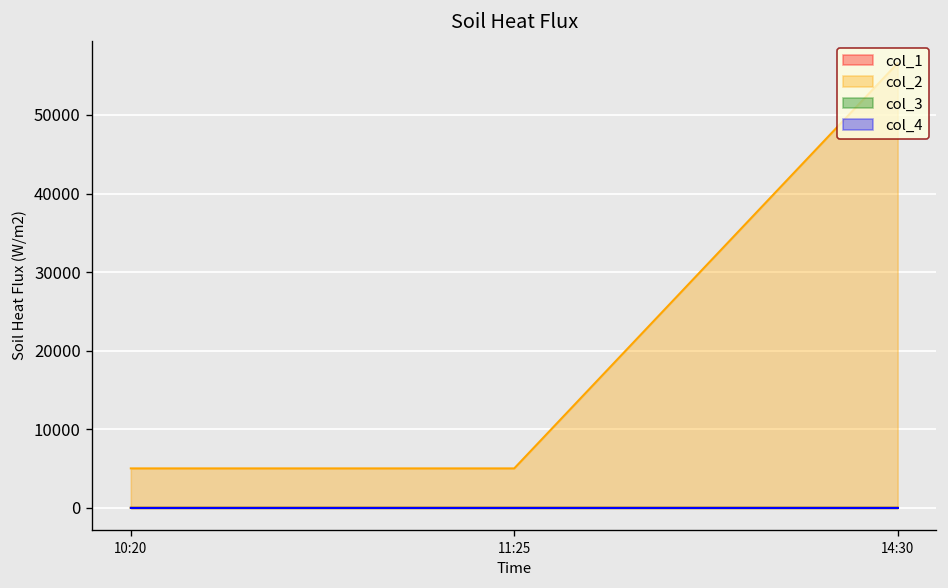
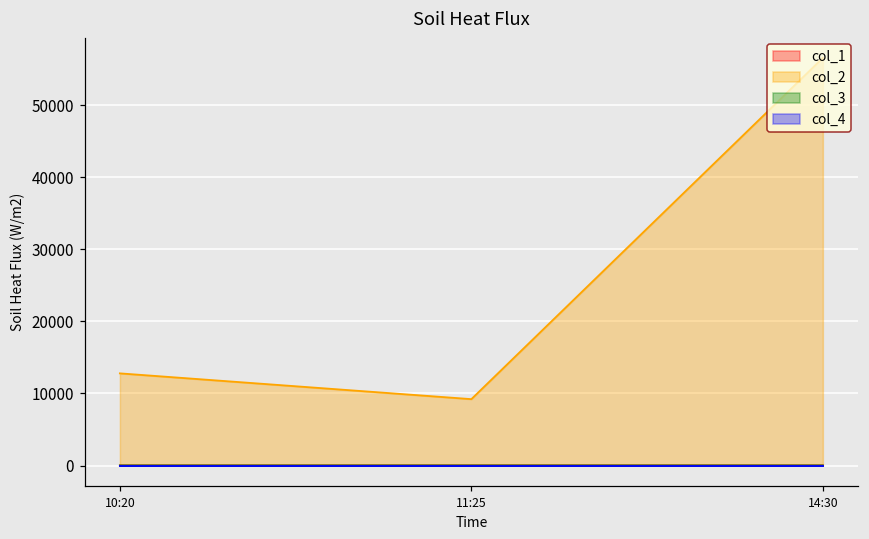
col_2, 10:20: 5000 -> 13000
col_2, 11:25: 5000 -> 9000
